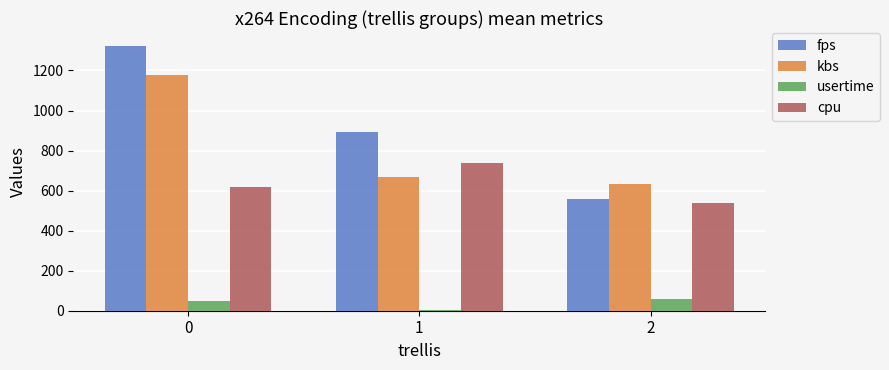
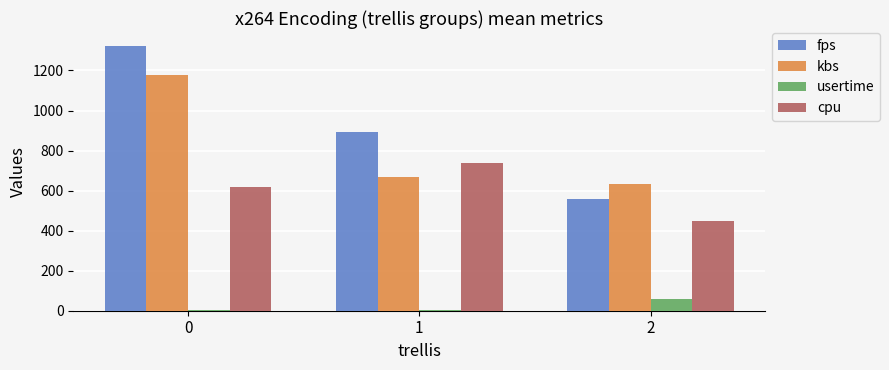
usertime, 0: 50 -> 0
cpu, 2: 540 -> 450
